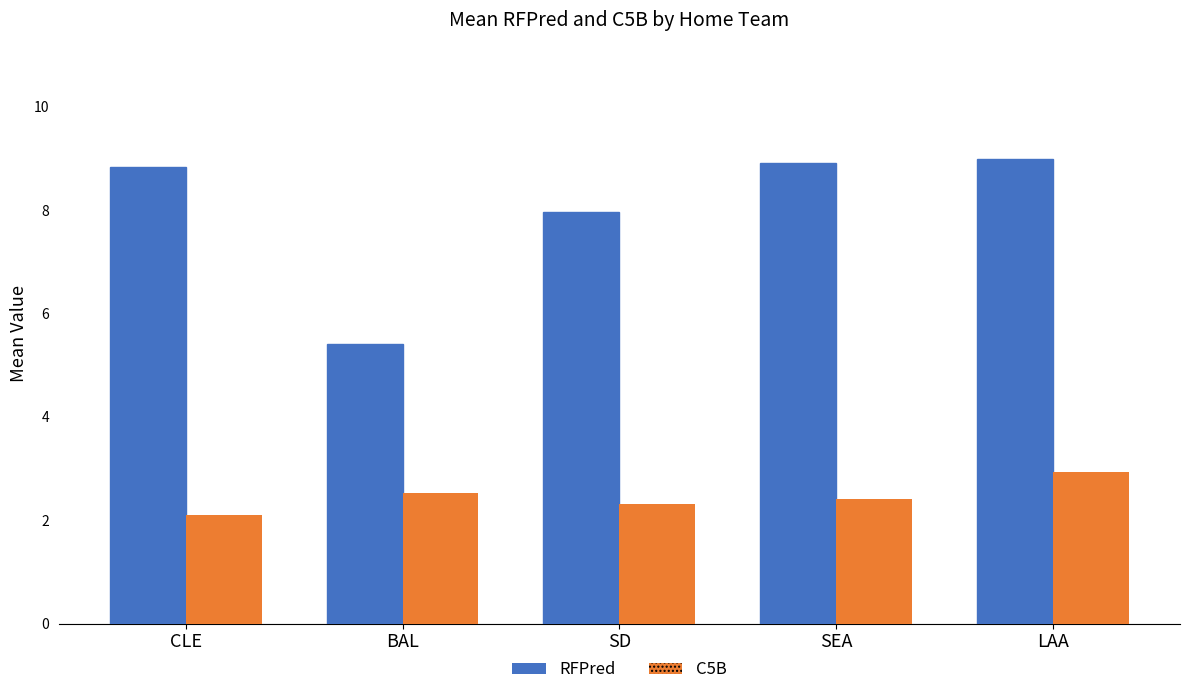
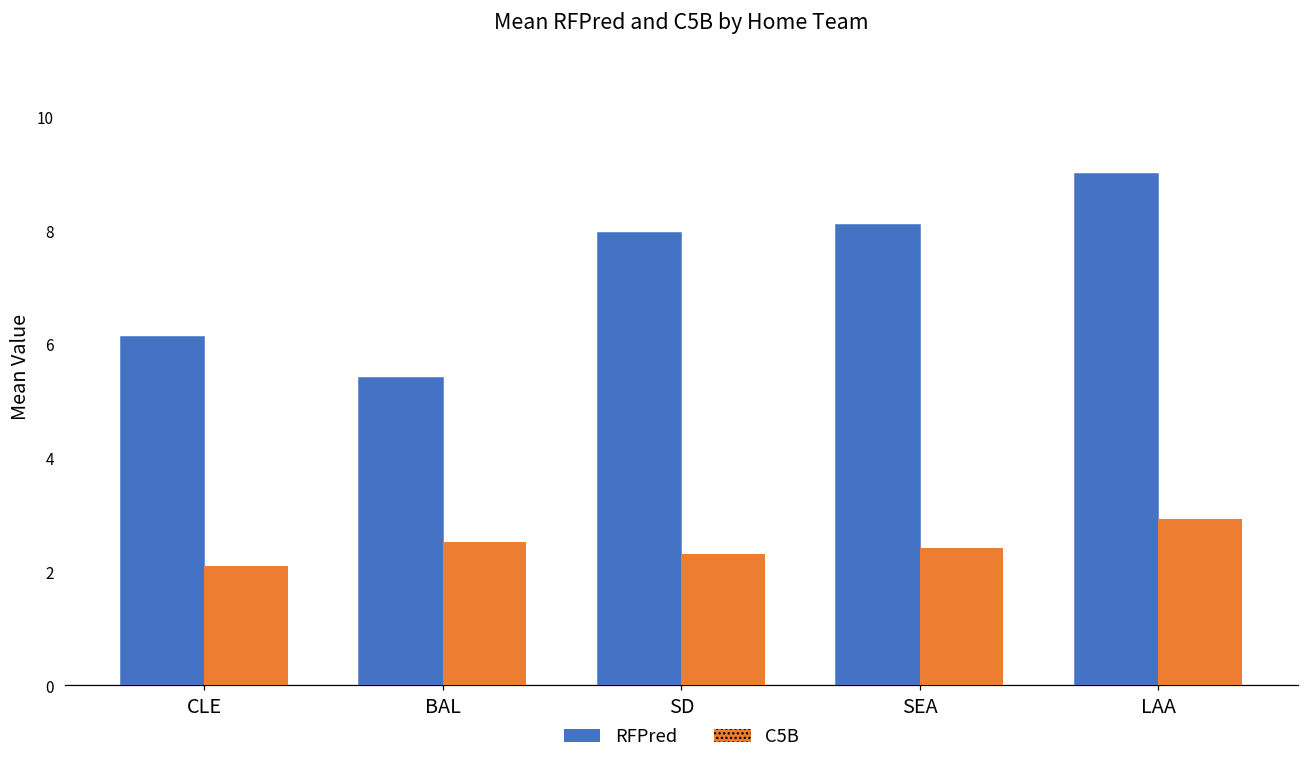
RFPred, CLE: 8.8 -> 6.1
RFPred, SEA: 8.9 -> 8.1
